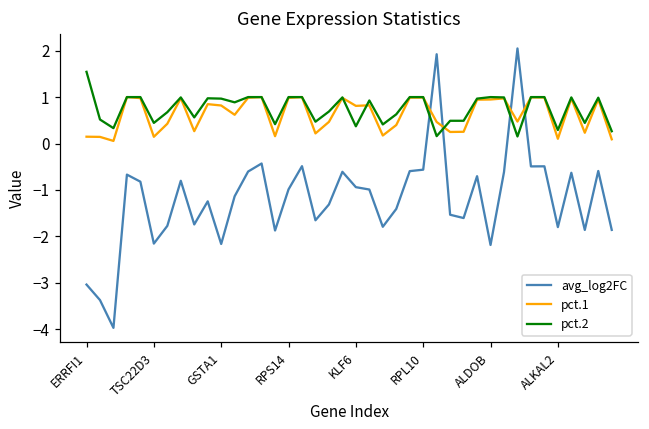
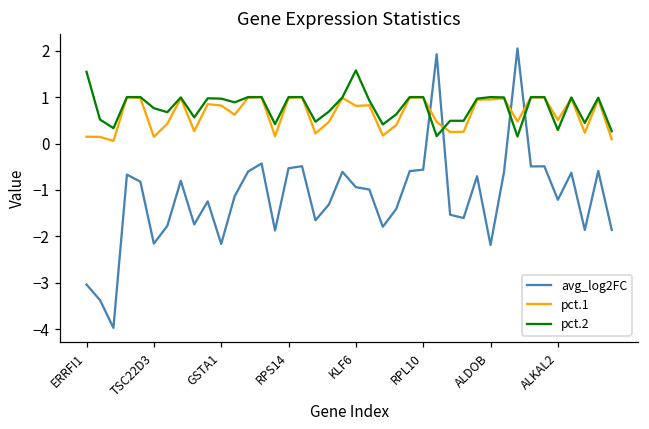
pct.2, TSC22D3: 0.4 -> 0.8
avg_log2FC, RPS14: -1.0 -> -0.5
pct.2, KLF6: 0.4 -> 1.6
avg_log2FC, ALKAL2: -1.8 -> -1.2
pct.1, ALKAL2: 0.1 -> 0.5
